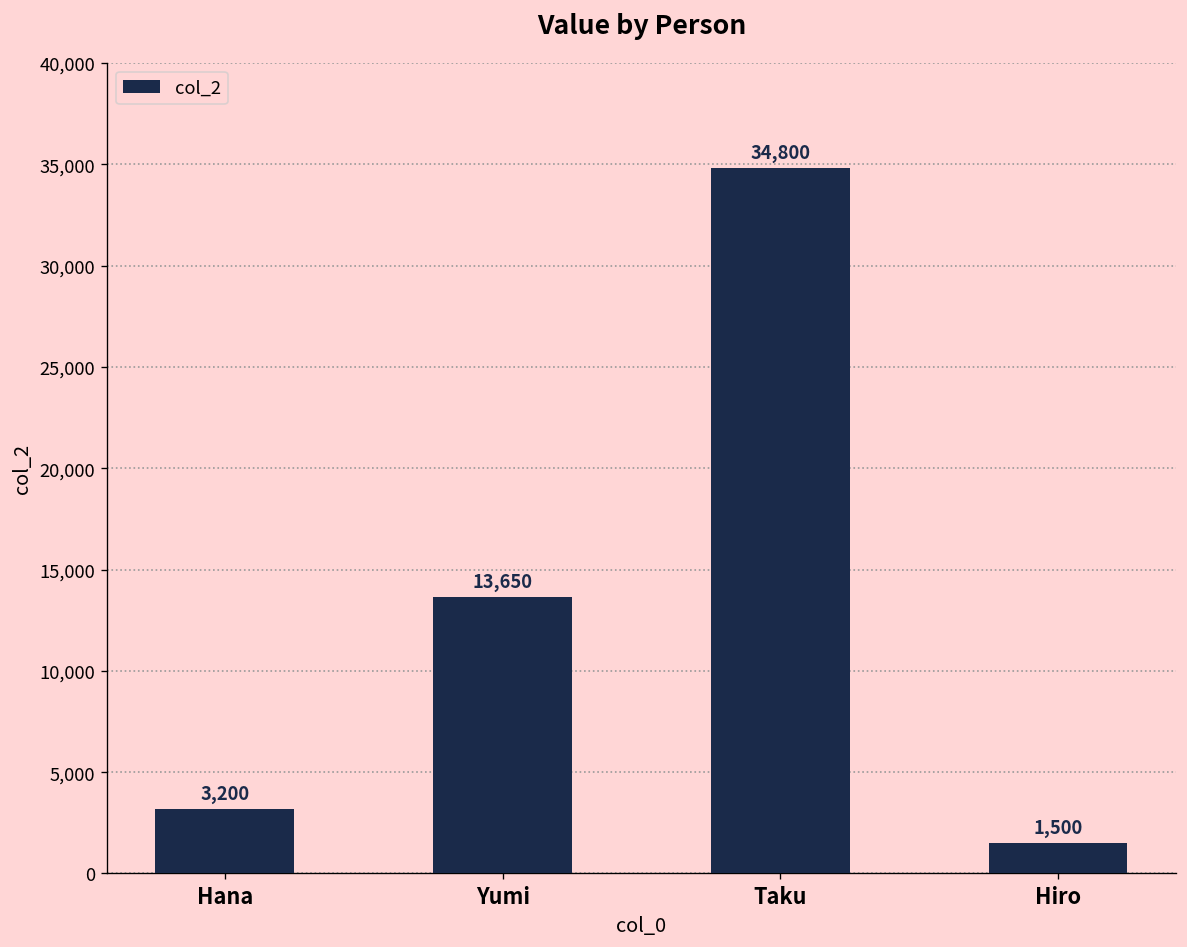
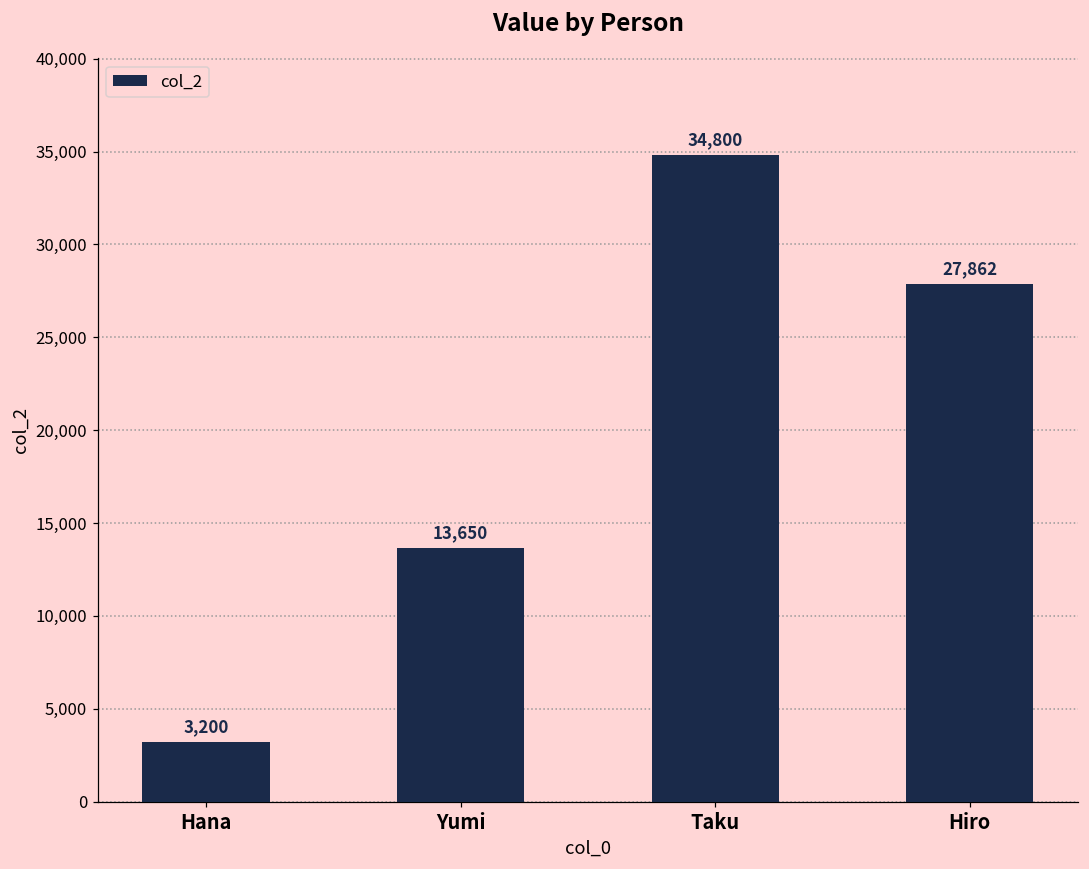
Hiro: 1,500 -> 27,862
